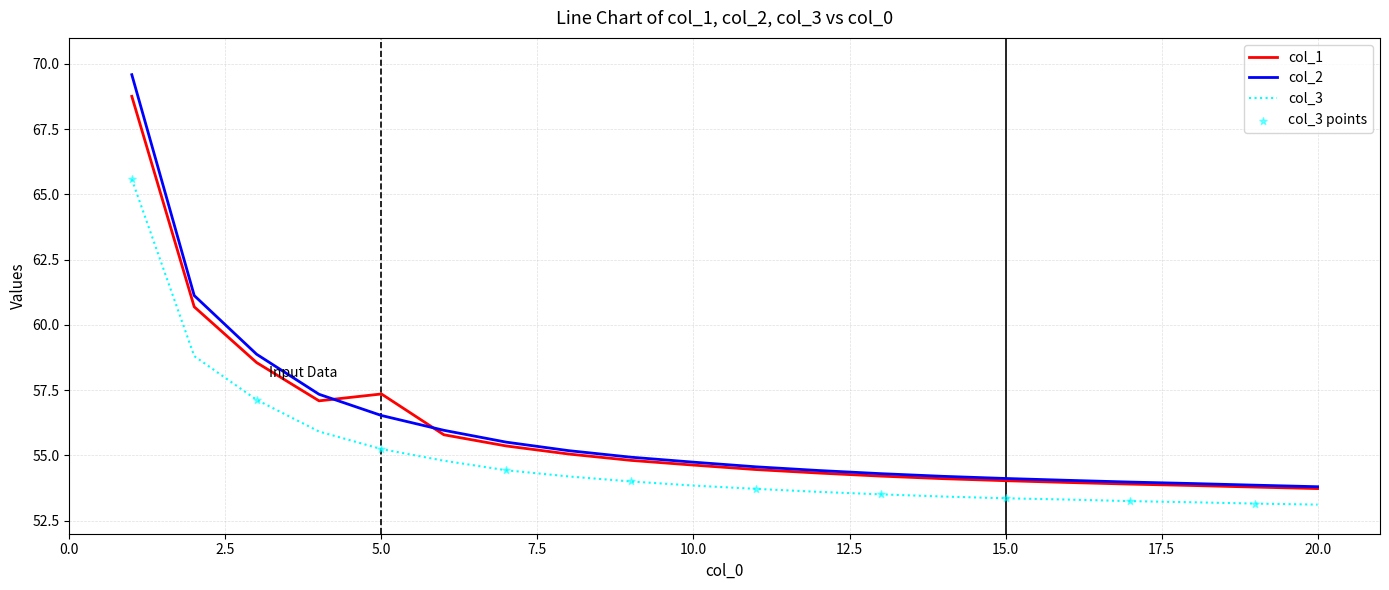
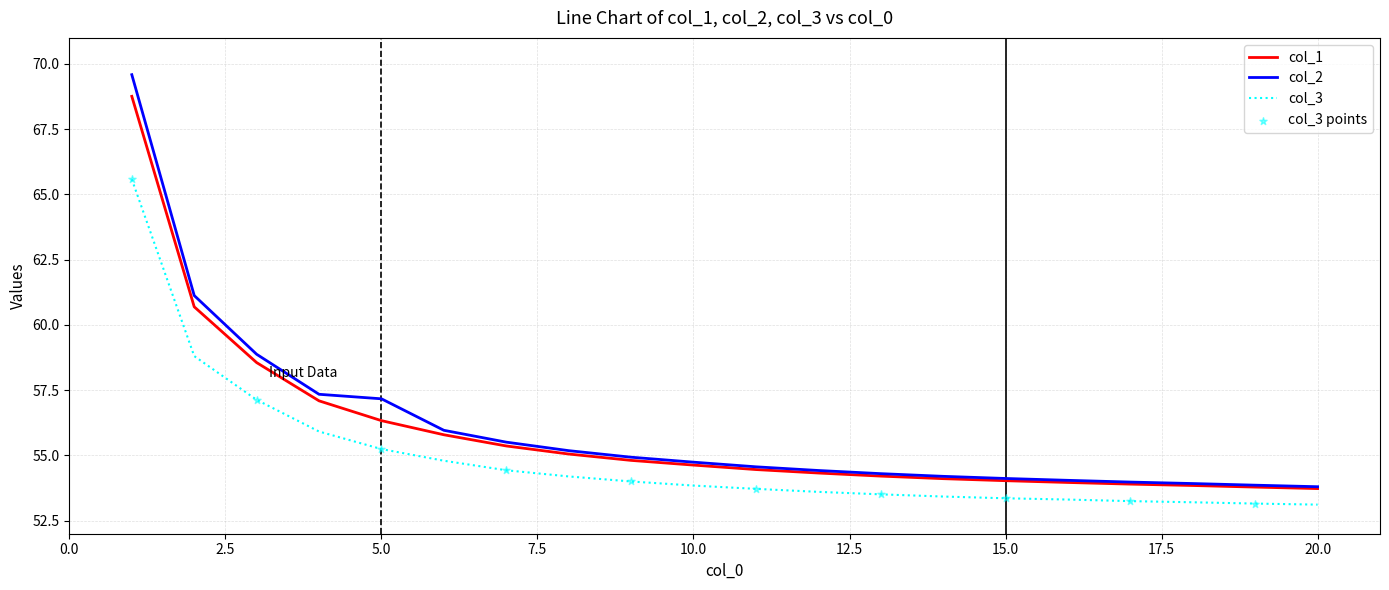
col_1, 5.0: 57.4 -> 56.3
col_2, 5.0: 56.5 -> 57.2
